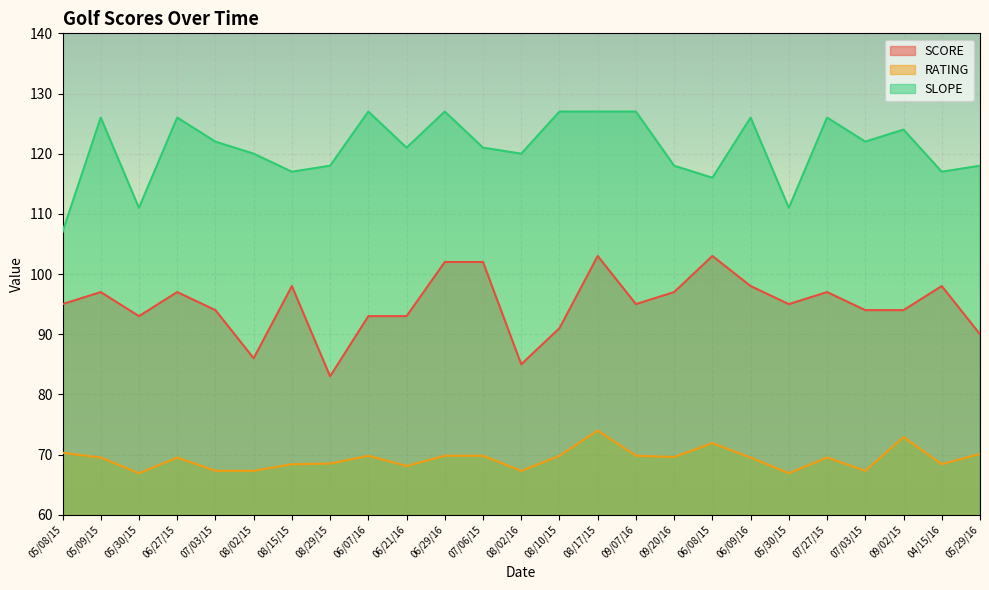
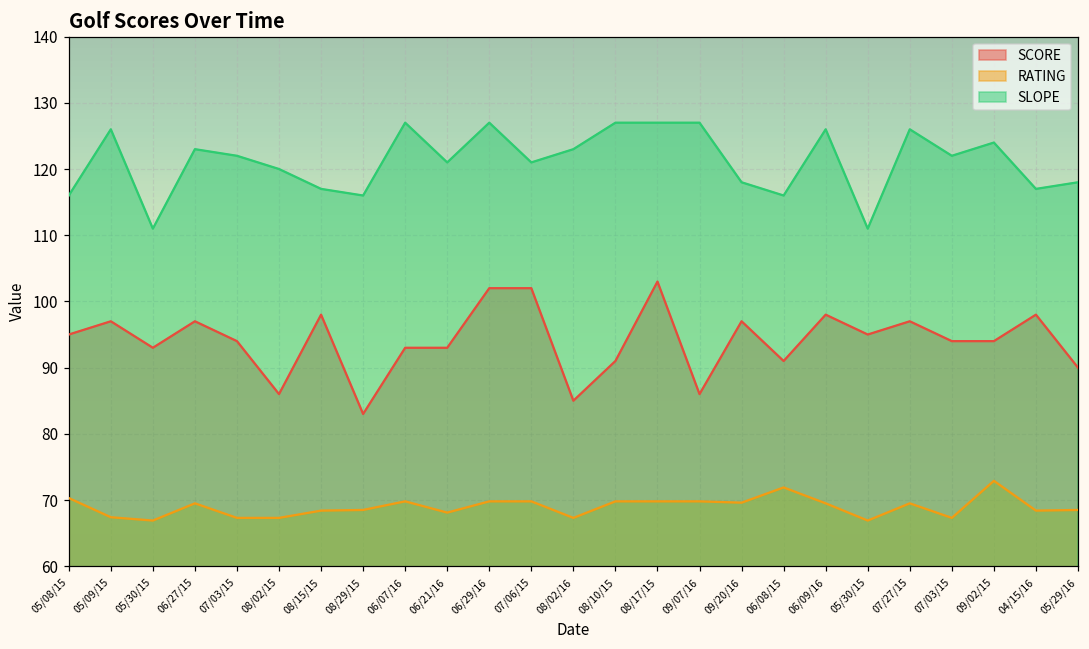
SLOPE, 05/08/15: 107 -> 116
RATING, 05/09/15: 70 -> 67
SLOPE, 06/27/15: 126 -> 123
SLOPE, 08/29/15: 118 -> 116
SLOPE, 08/02/16: 120 -> 123
RATING, 08/17/15: 74 -> 70
SCORE, 09/07/16: 95 -> 86
SCORE, 06/08/15: 103 -> 91
RATING, 05/29/16: 70 -> 69
